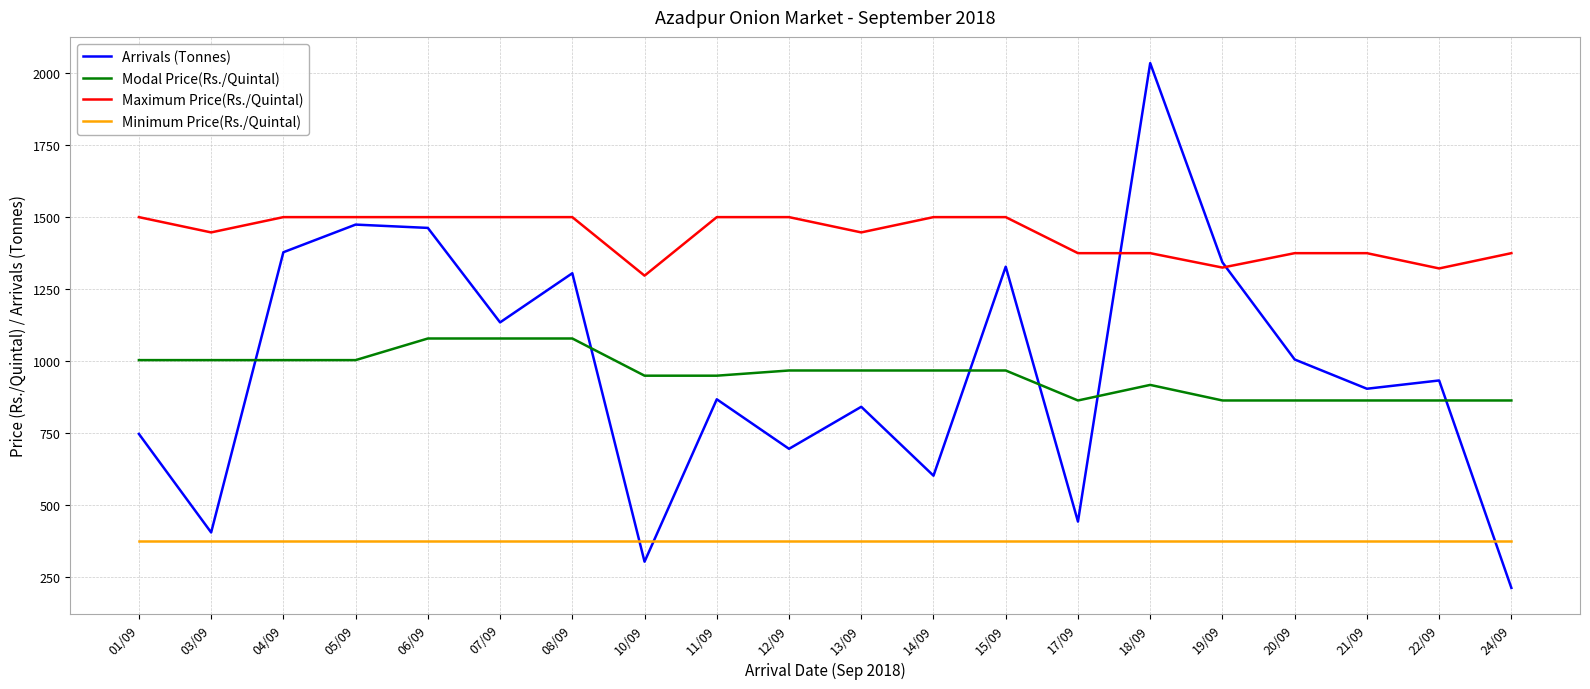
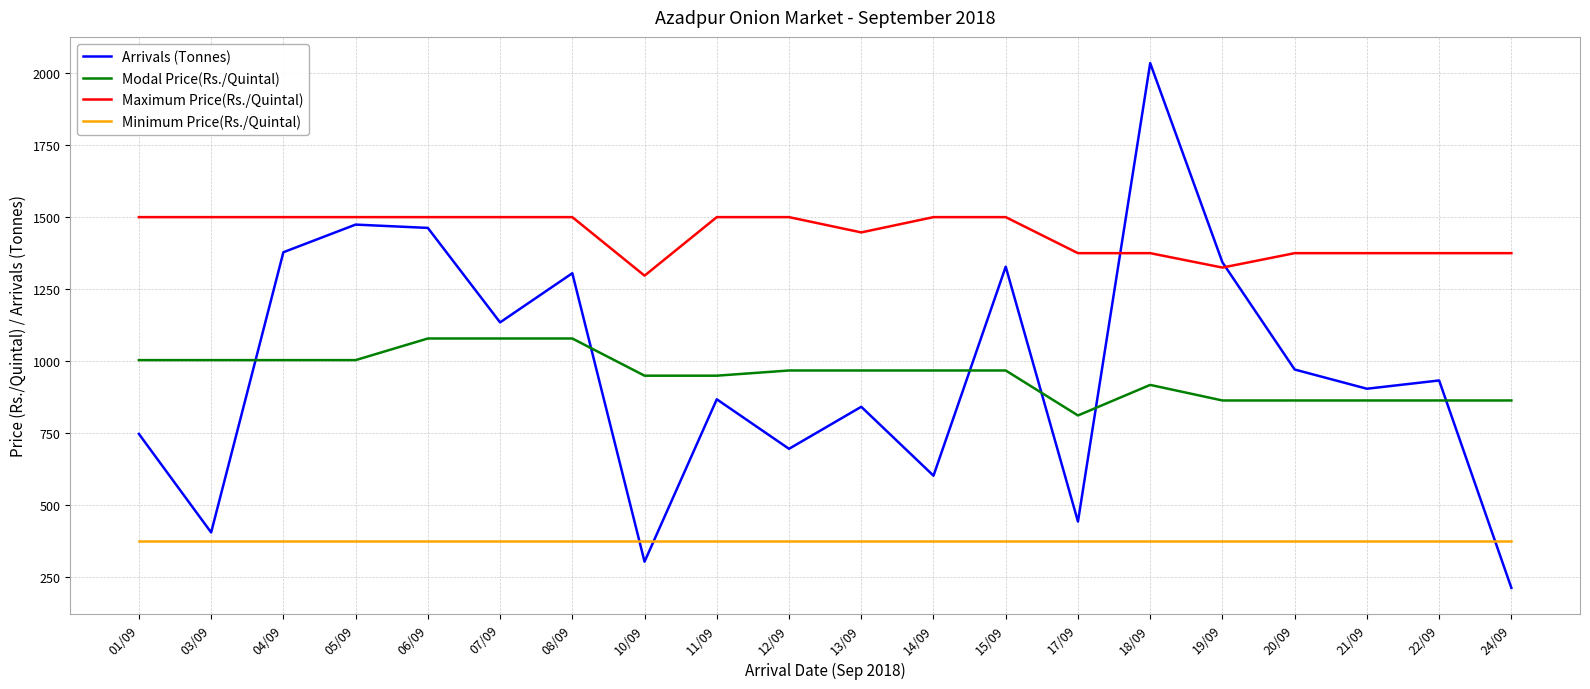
Maximum Price(Rs./Quintal), 03/09: 1450 -> 1500
Modal Price(Rs./Quintal), 17/09: 860 -> 810
Arrivals (Tonnes), 20/09: 1010 -> 970
Maximum Price(Rs./Quintal), 22/09: 1320 -> 1380
